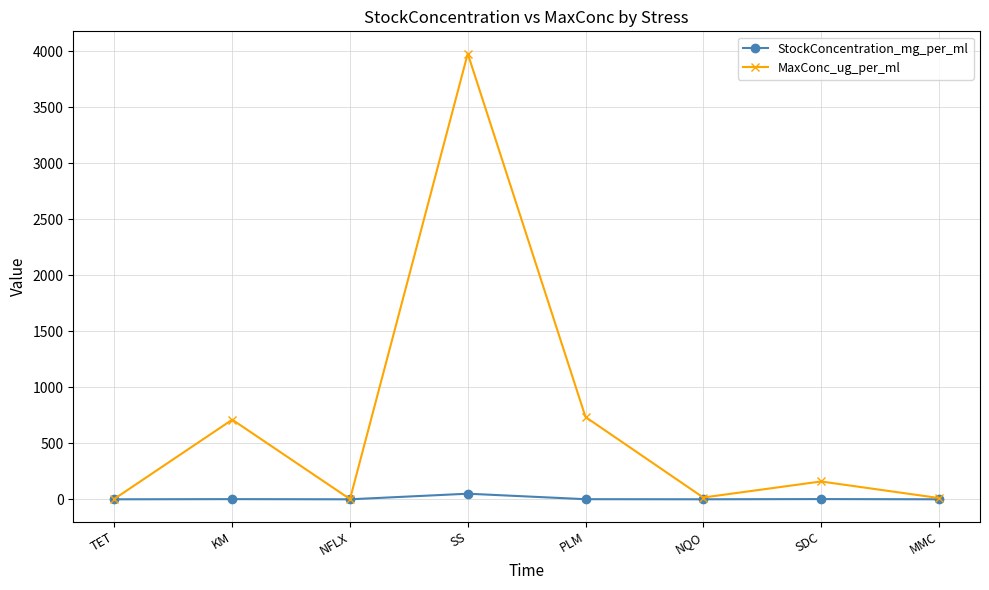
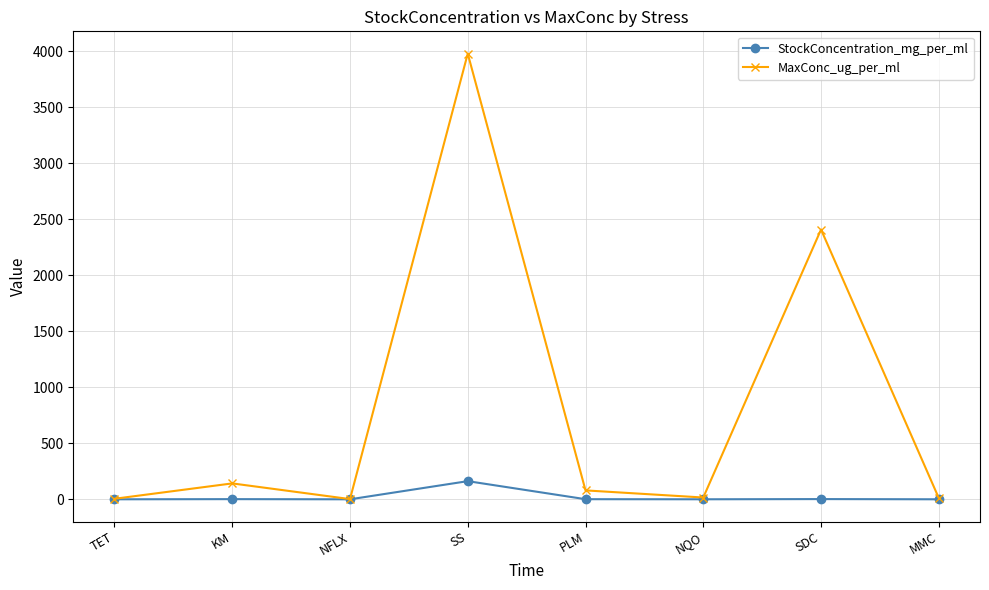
MaxConc_ug_per_ml, KM: 710 -> 140
StockConcentration_mg_per_ml, SS: 50 -> 160
MaxConc_ug_per_ml, PLM: 730 -> 80
MaxConc_ug_per_ml, SDC: 160 -> 2410
